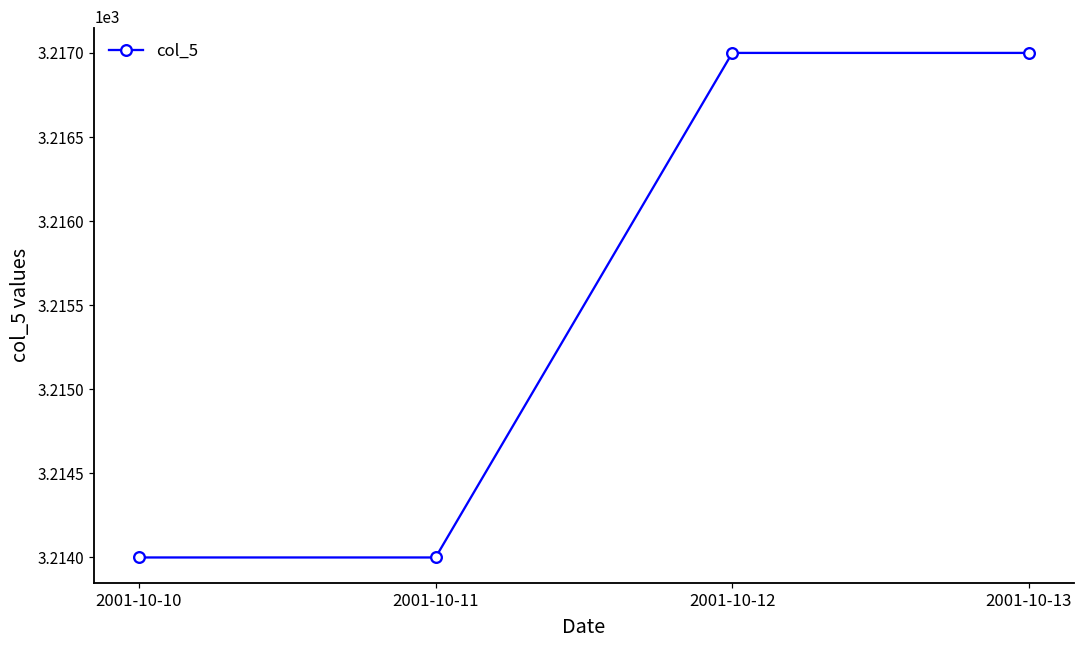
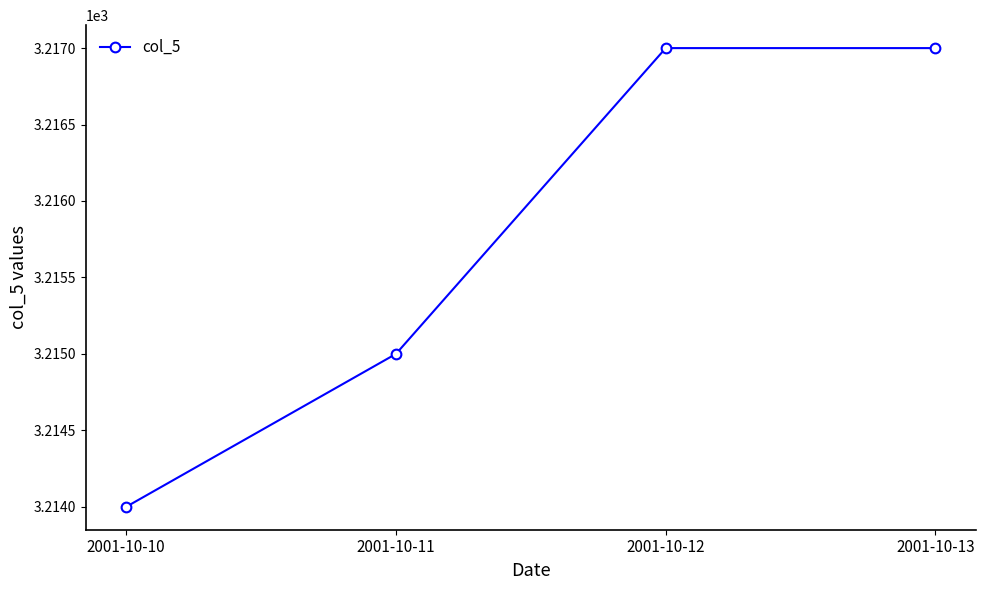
2001-10-11: 3214 -> 3215
